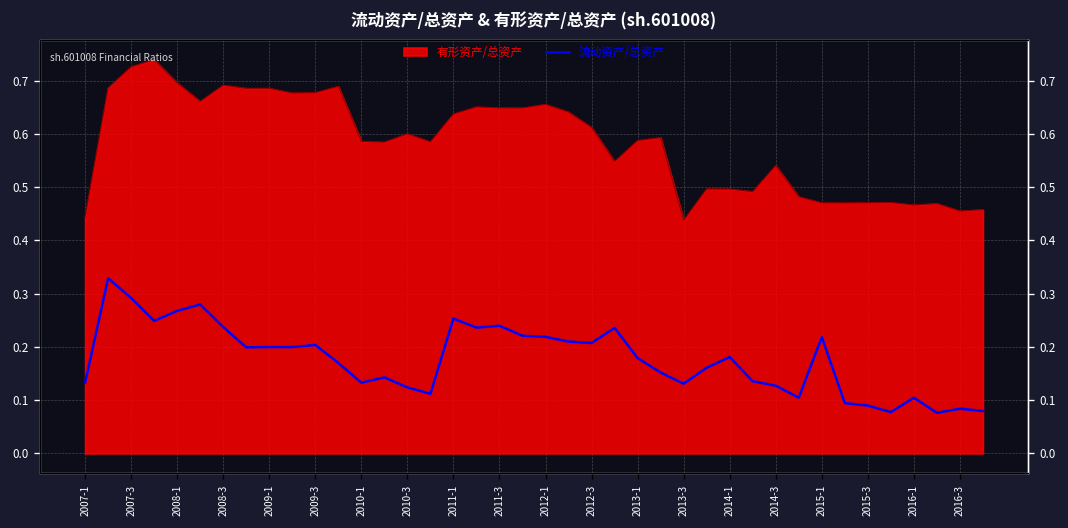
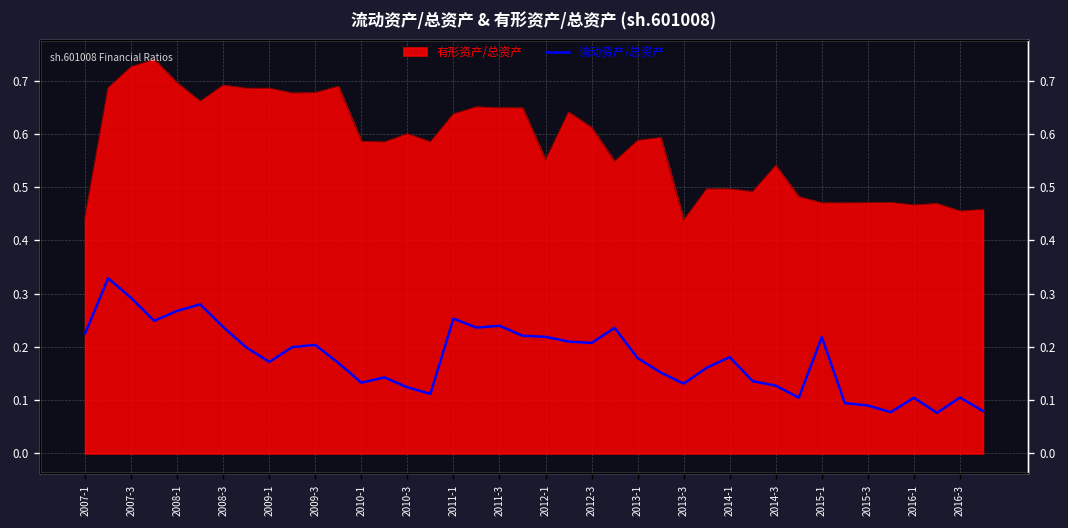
流动资产/总资产, 2007-1: 0.13 -> 0.23
流动资产/总资产, 2009-1: 0.20 -> 0.17
有形资产/总资产, 2012-1: 0.66 -> 0.55
流动资产/总资产, 2016-3: 0.08 -> 0.10
